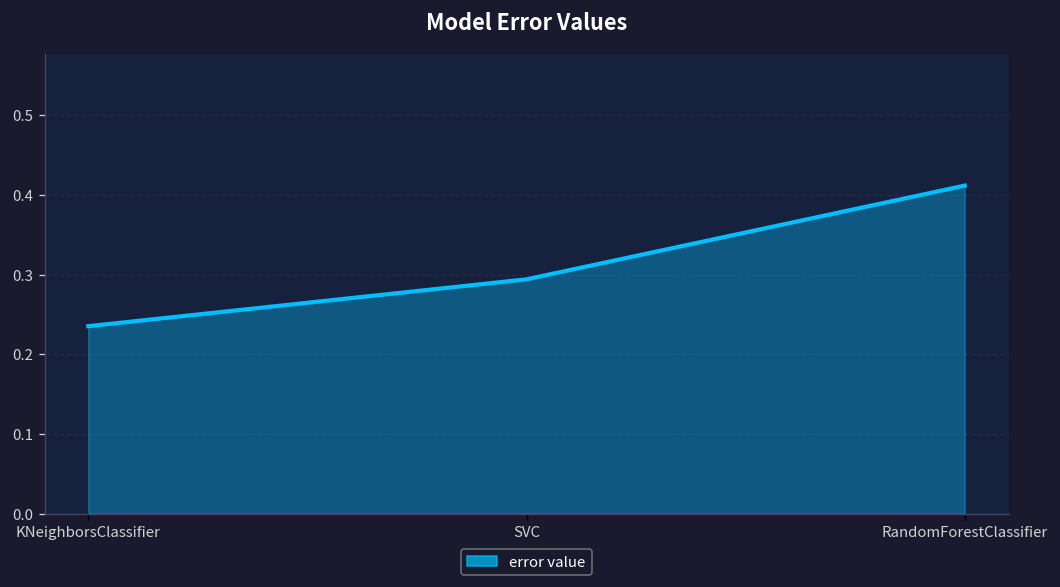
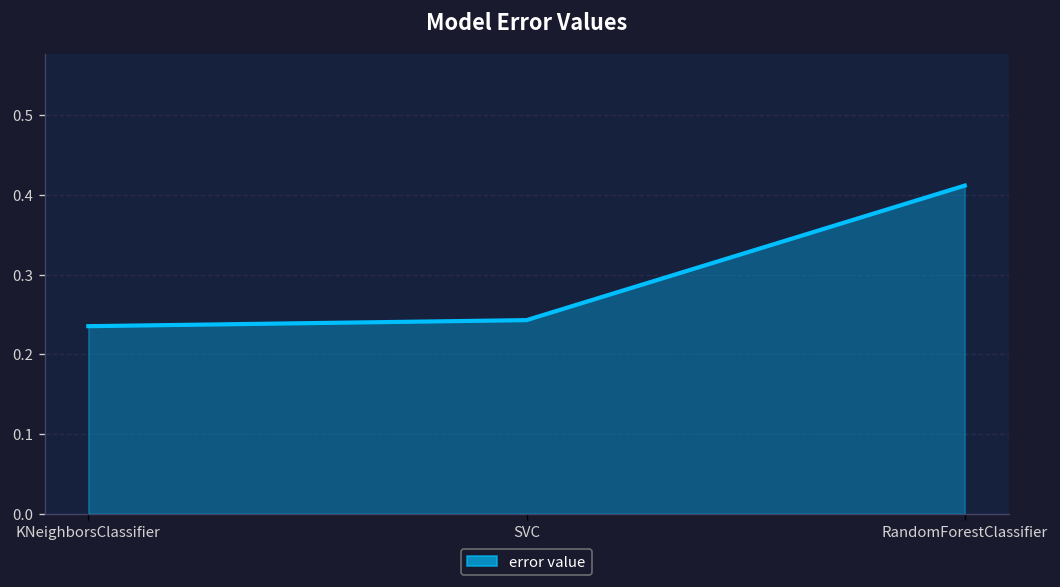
SVC: 0.29 -> 0.24
